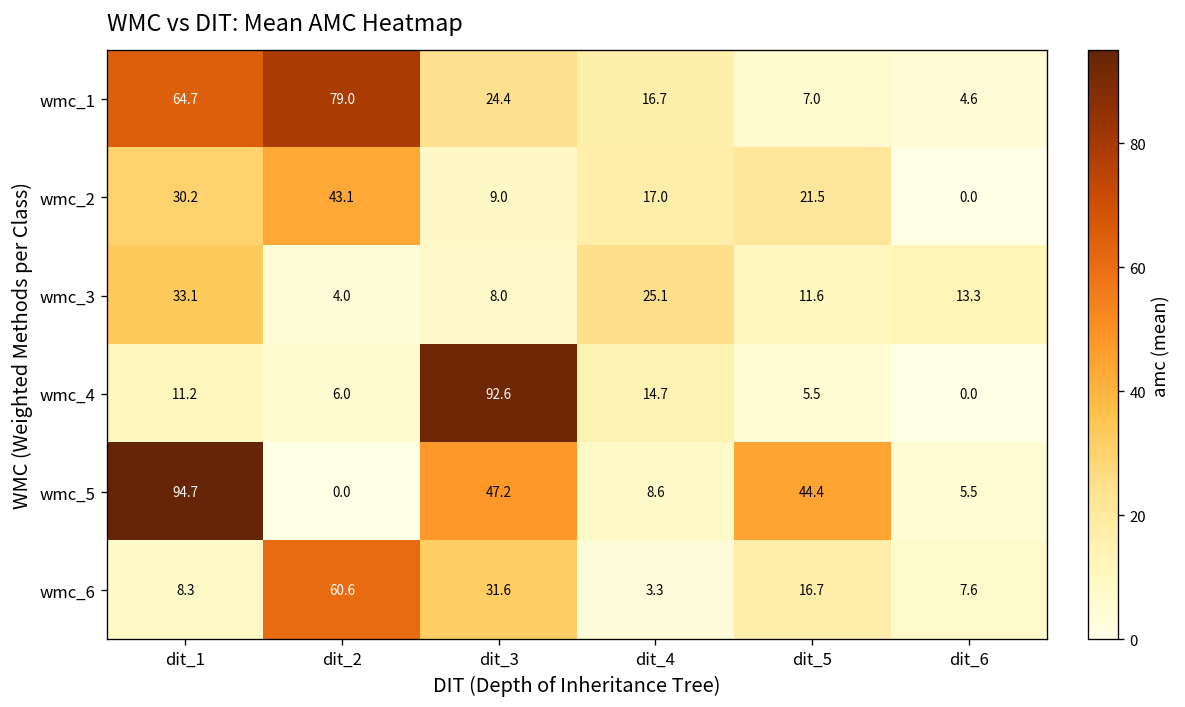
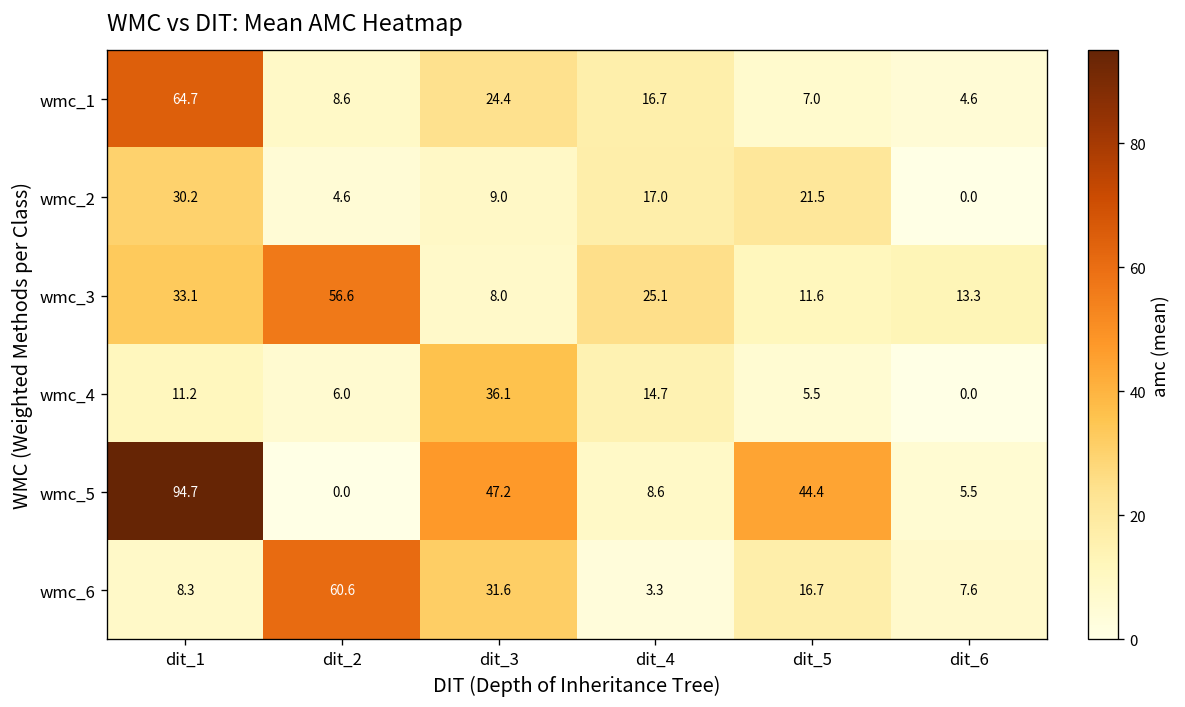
wmc_1, dit_2: 79.0 -> 8.6
wmc_2, dit_2: 43.1 -> 4.6
wmc_3, dit_2: 4.0 -> 56.6
wmc_4, dit_3: 92.6 -> 36.1
